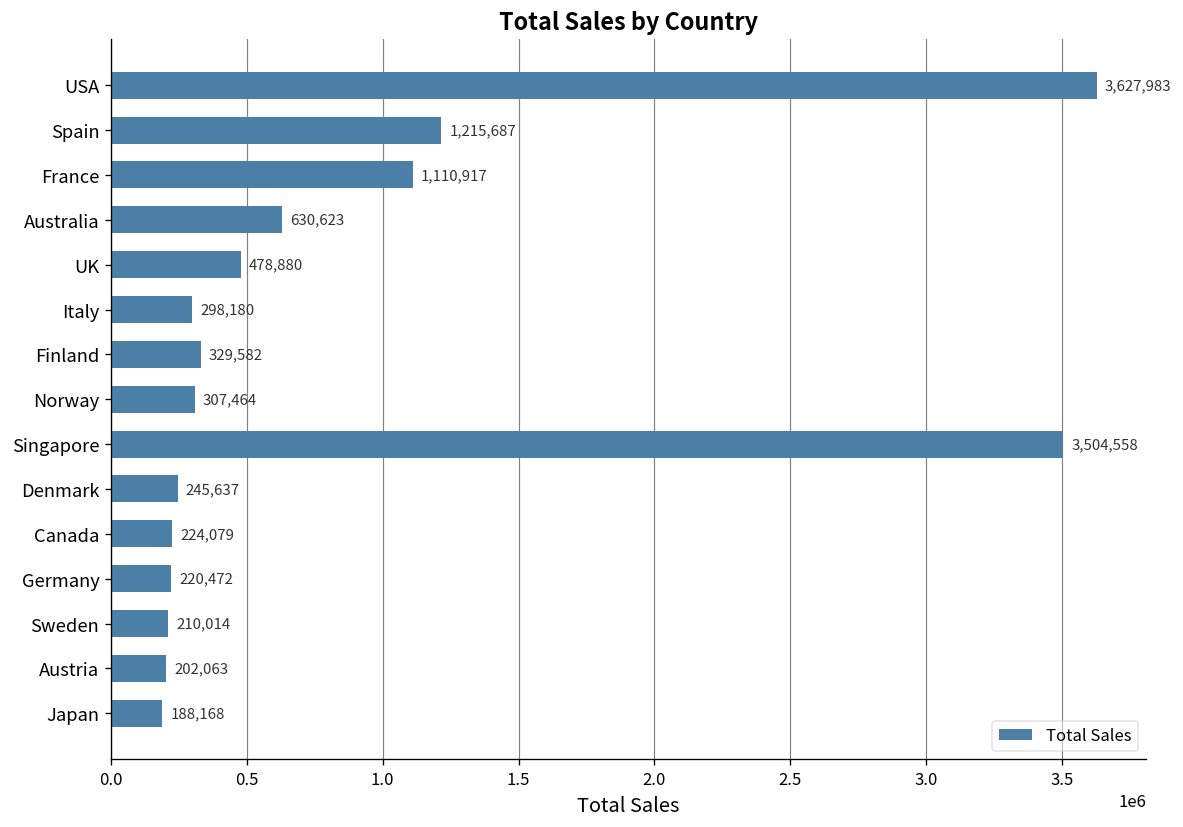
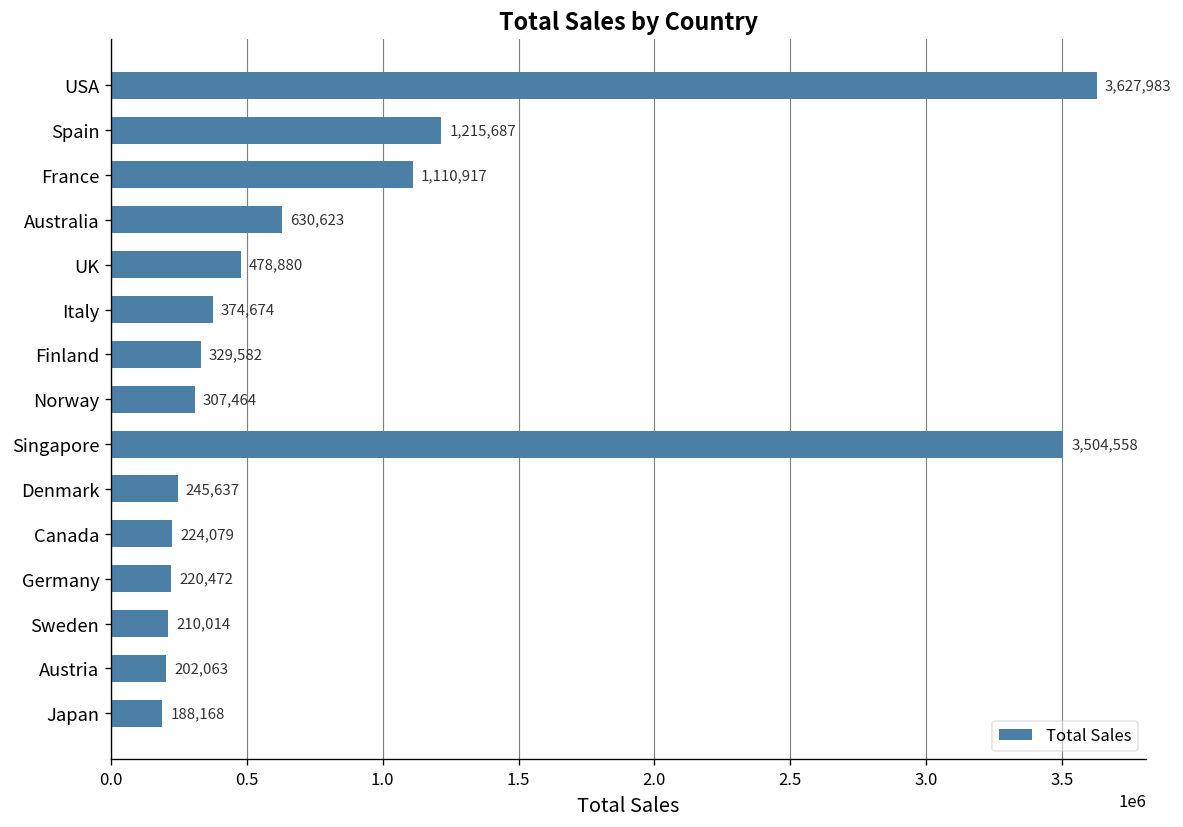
Italy: 298,180 -> 374,674
